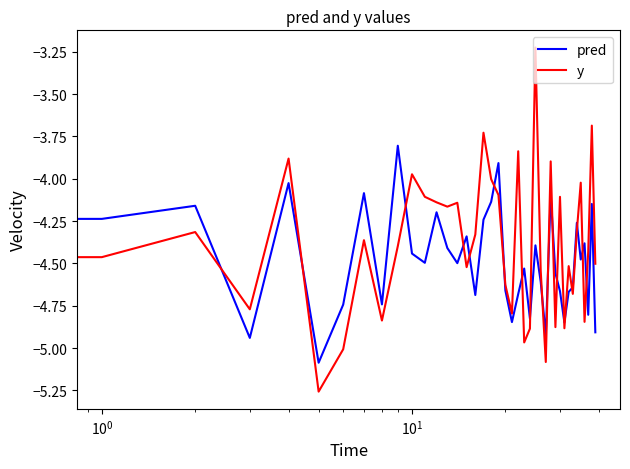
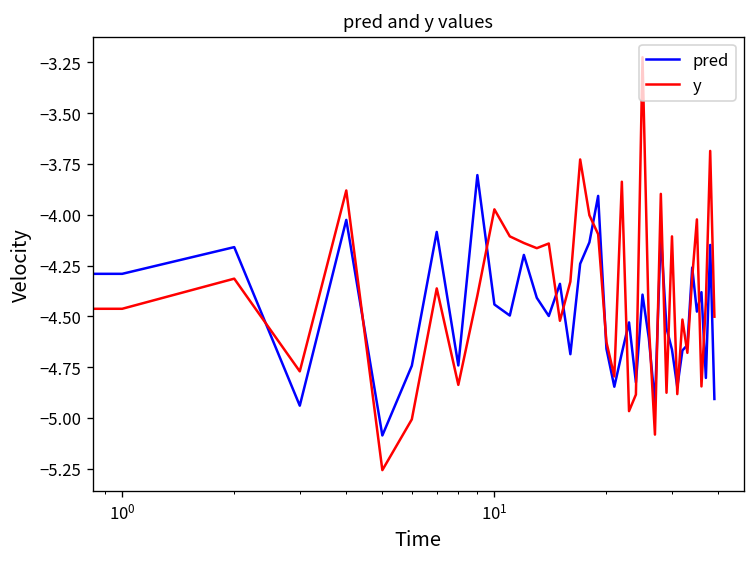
pred, 10^0: -4.24 -> -4.29
